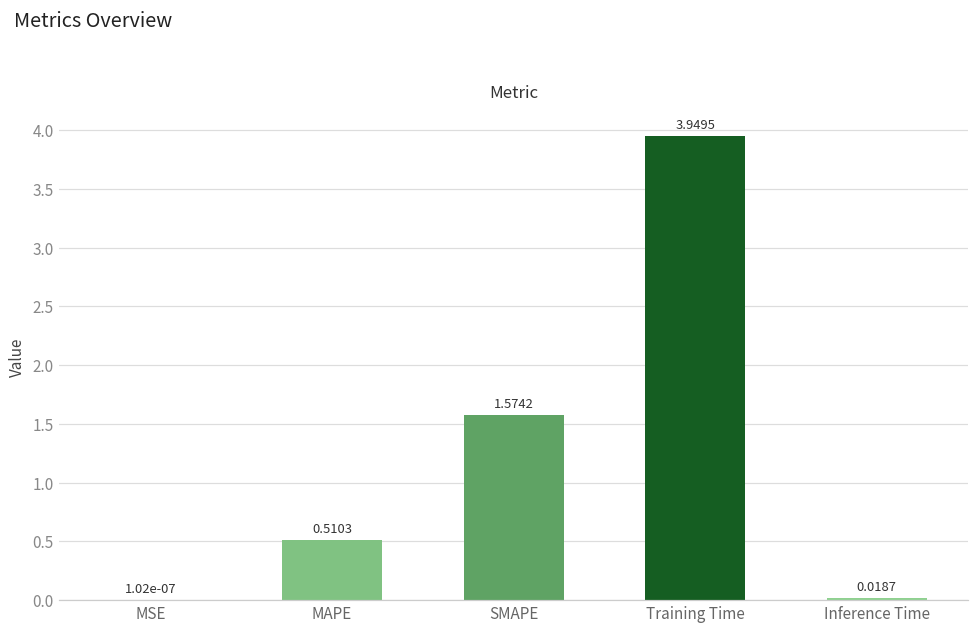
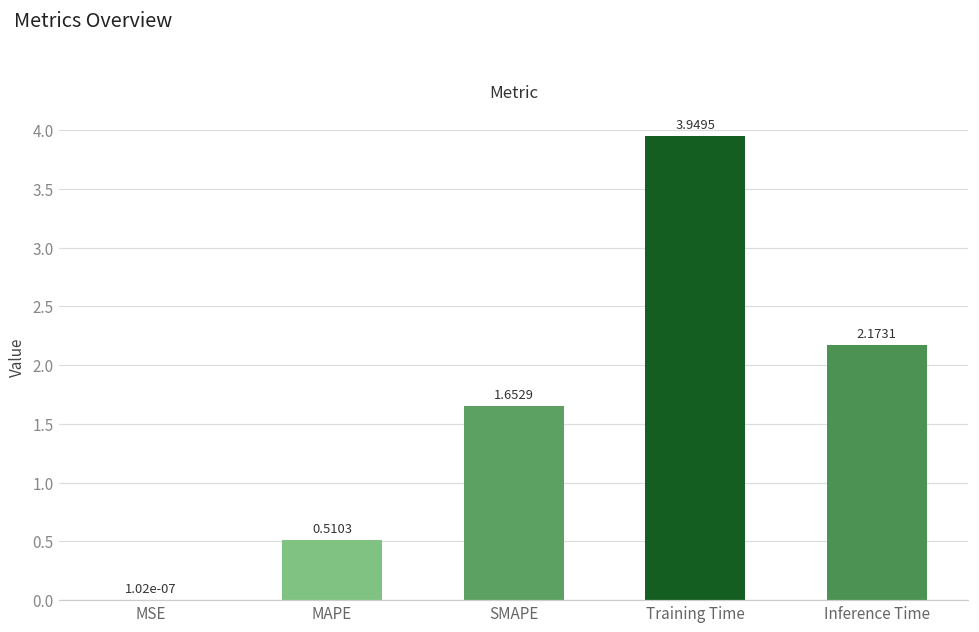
SMAPE: 1.5742 -> 1.6529
Inference Time: 0.0187 -> 2.1731
